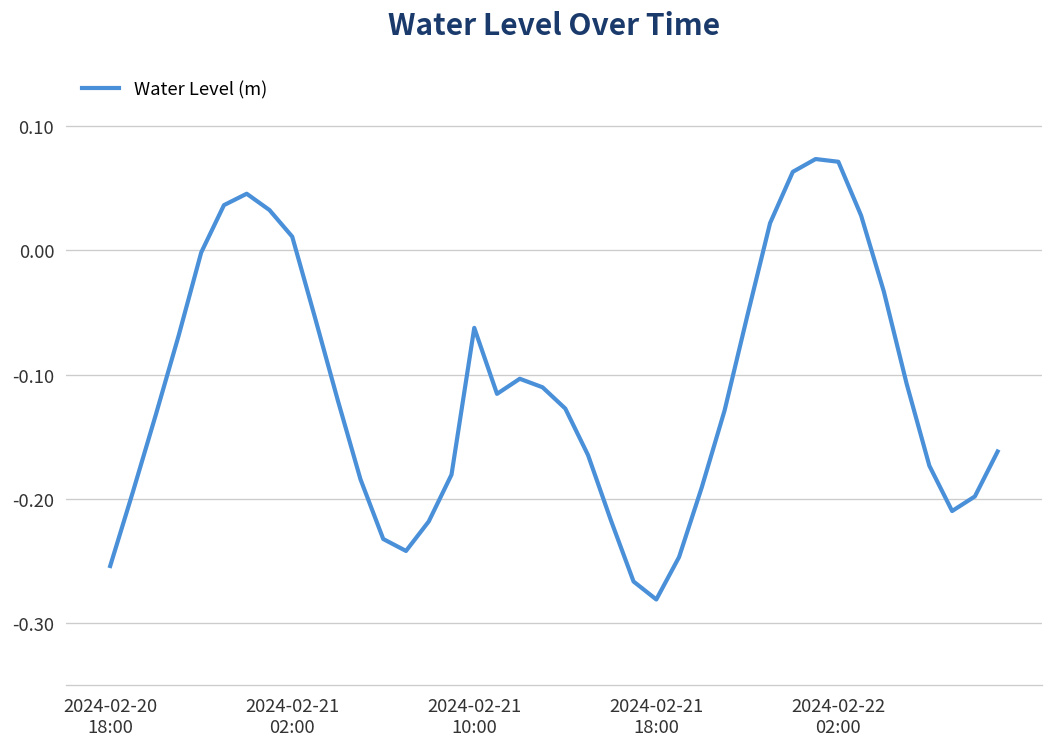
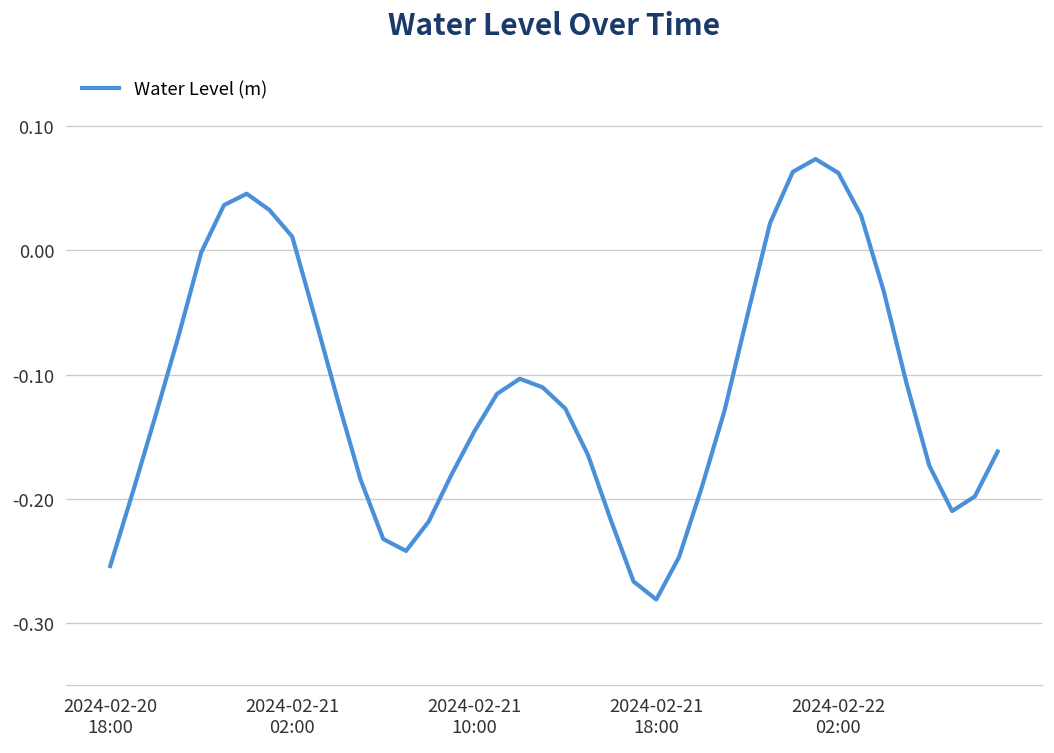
2024-02-21 10:00: -0.062 -> -0.146
2024-02-22 02:00: 0.071 -> 0.062
